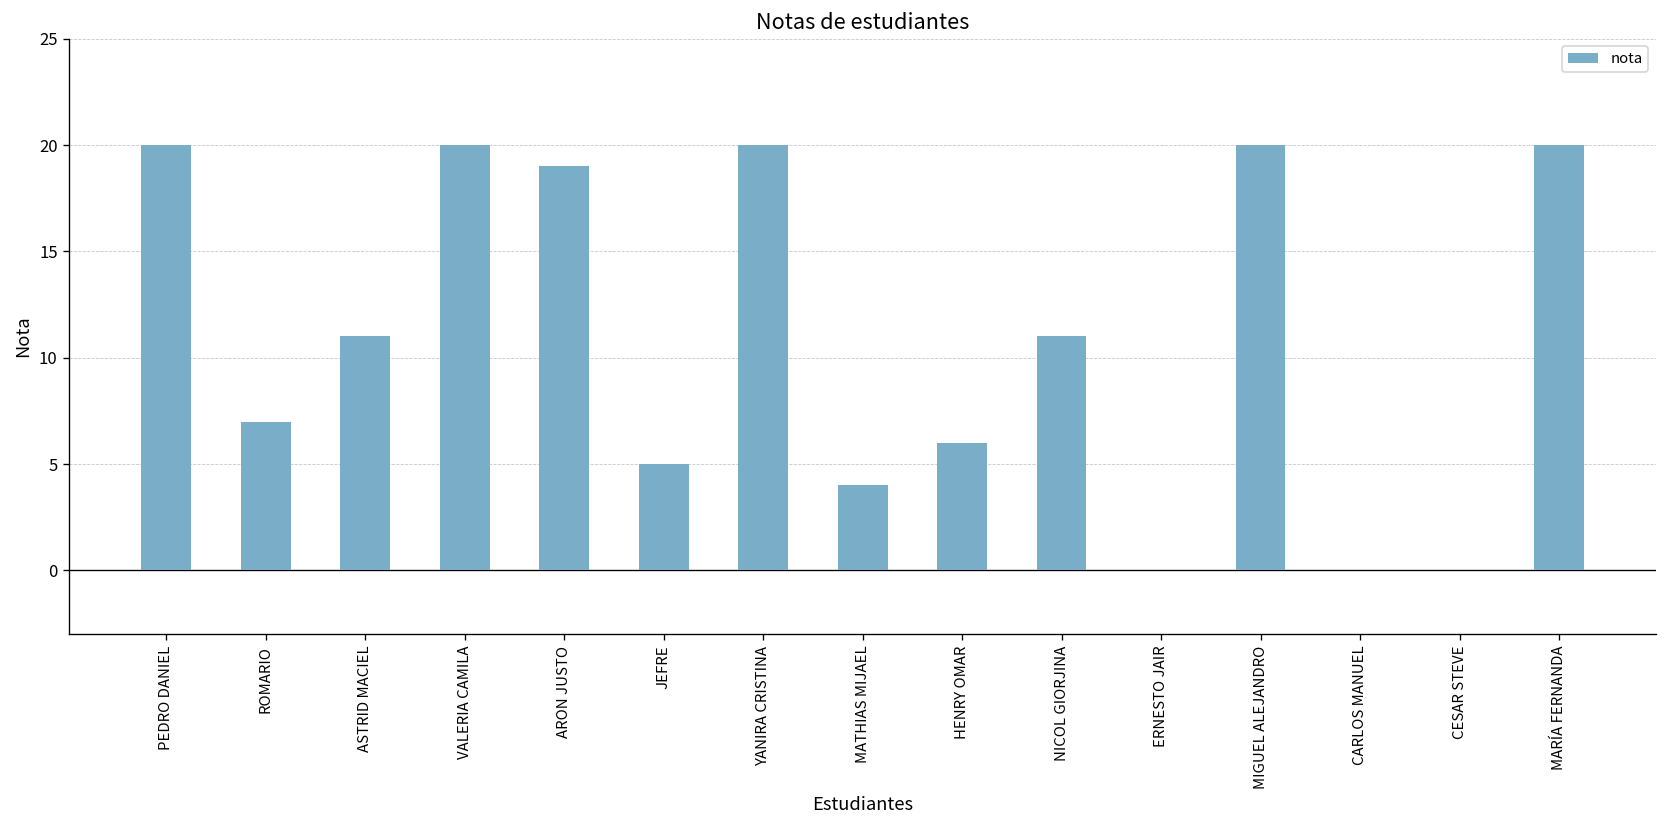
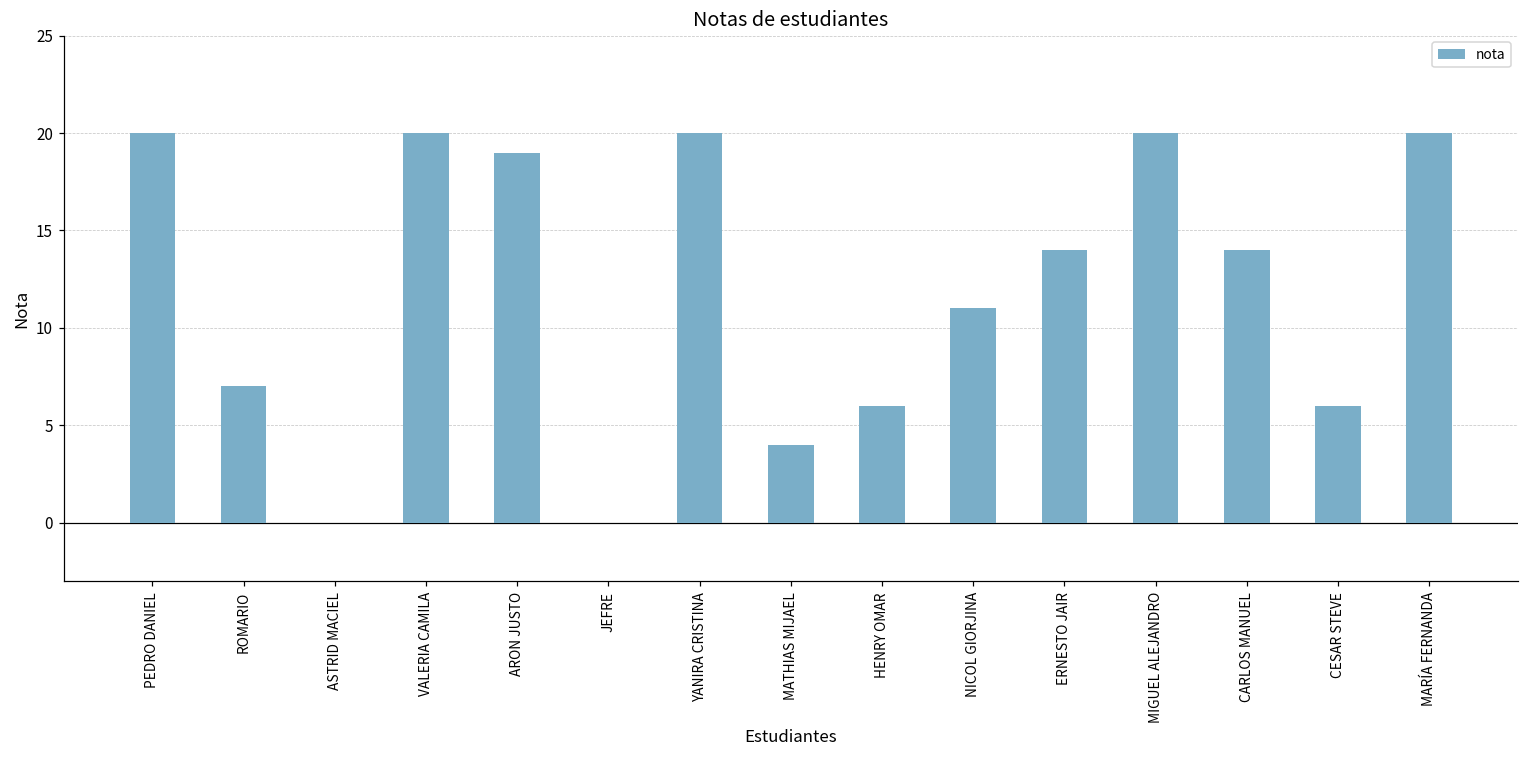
ASTRID MACIEL: 11 -> 0
JEFRE: 5 -> 0
ERNESTO JAIR: 0 -> 14
CARLOS MANUEL: 0 -> 14
CESAR STEVE: 0 -> 6
